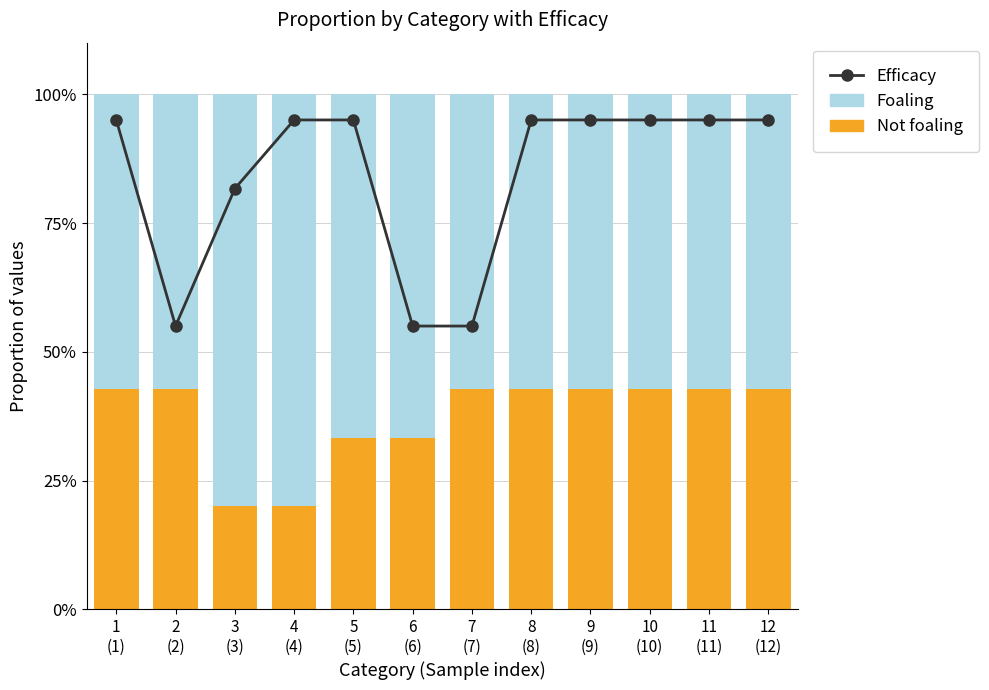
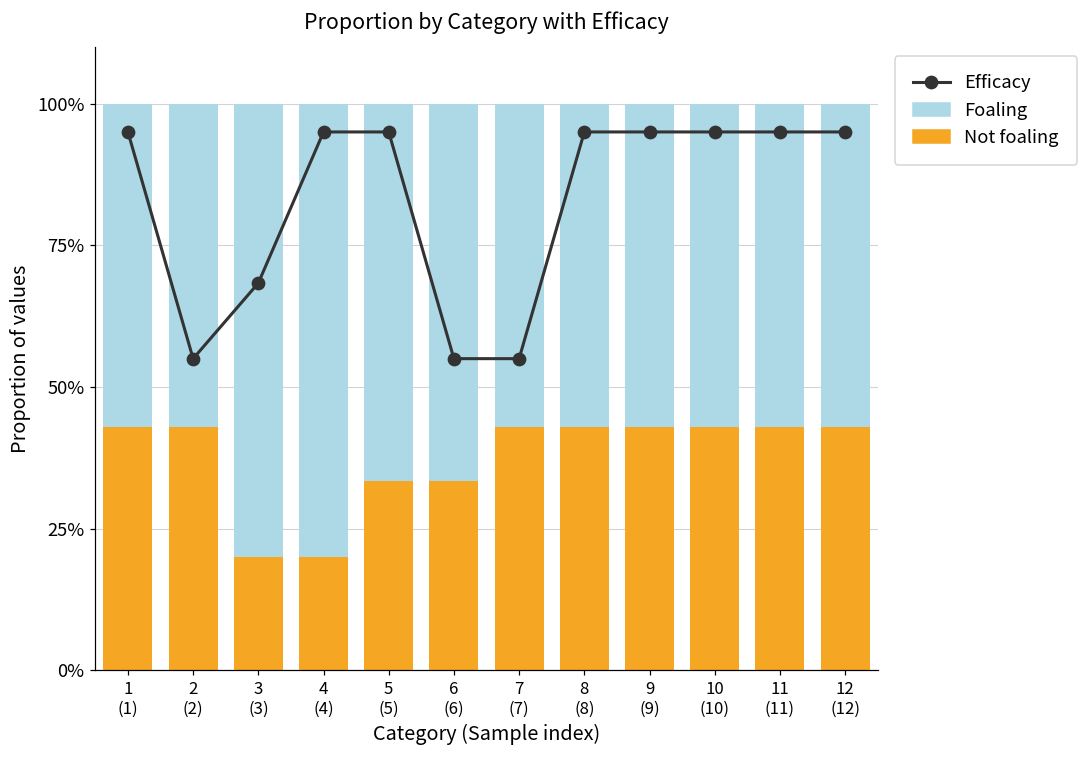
Efficacy, 3 (3): 82% -> 68%
